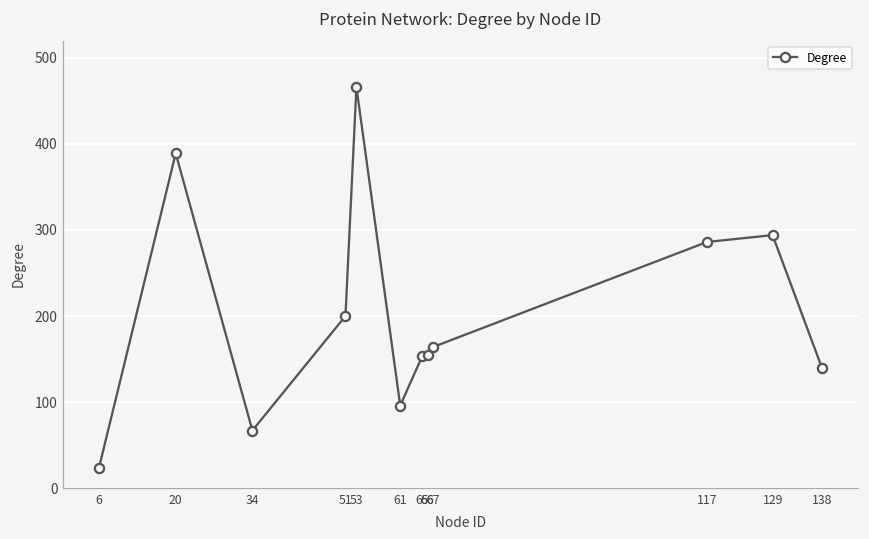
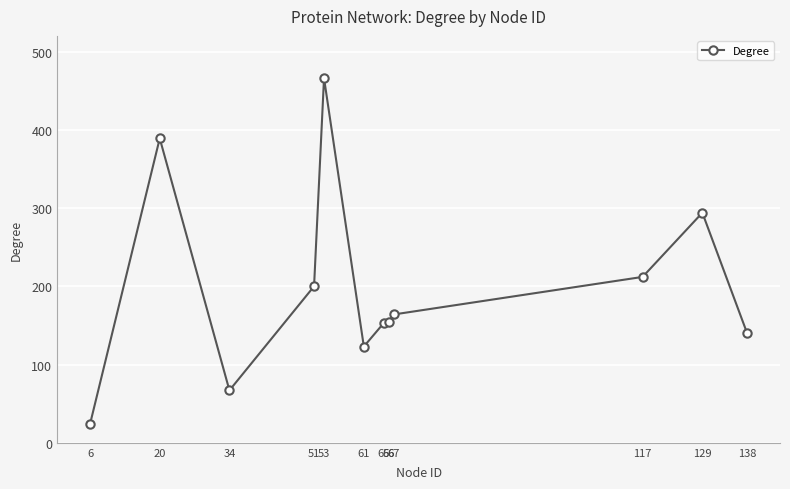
61: 100 -> 120
117: 290 -> 210
